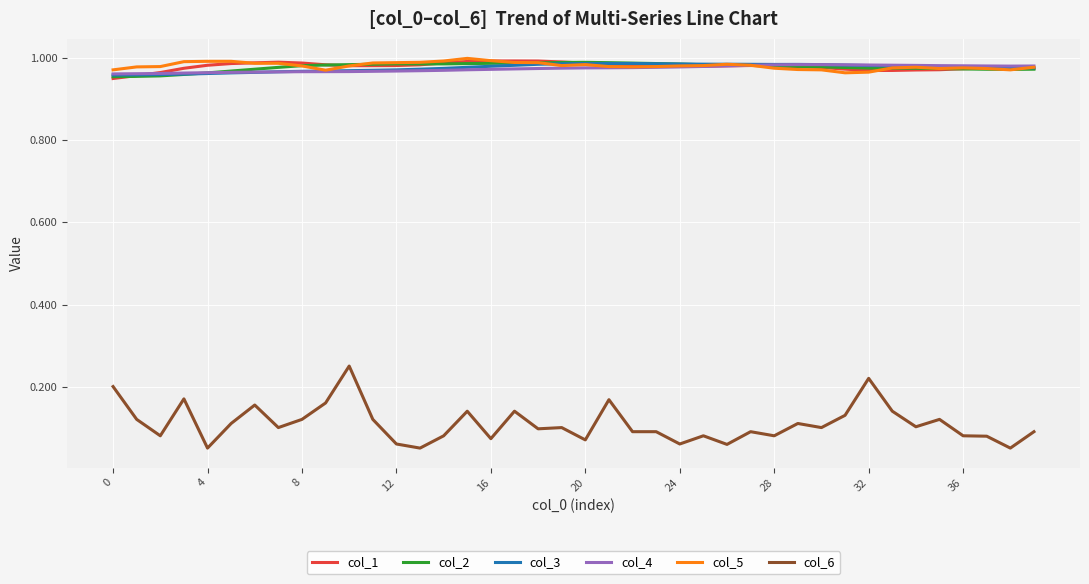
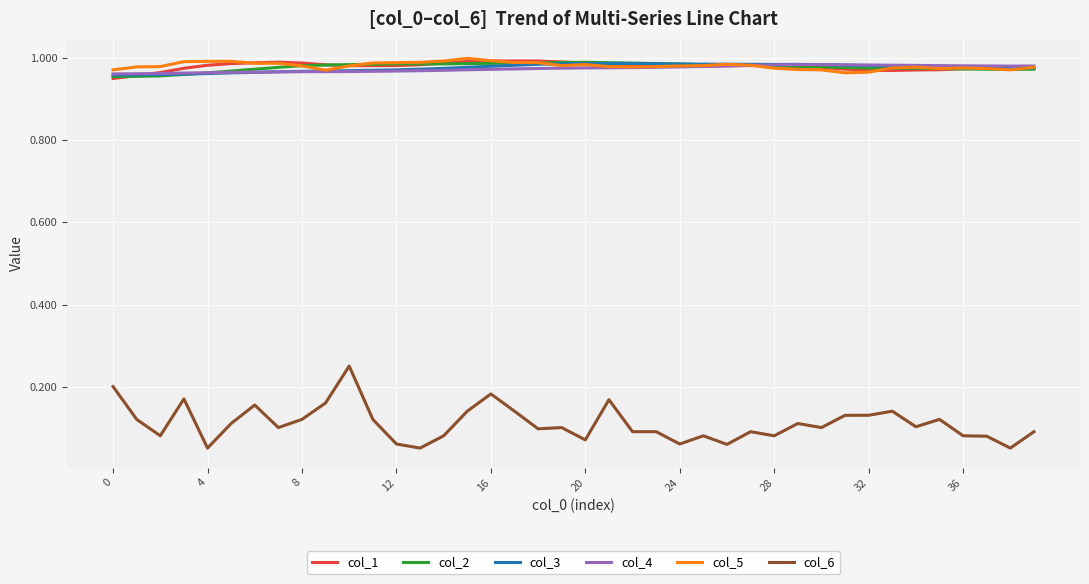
col_6, 16: 0.07 -> 0.18
col_6, 32: 0.22 -> 0.13
